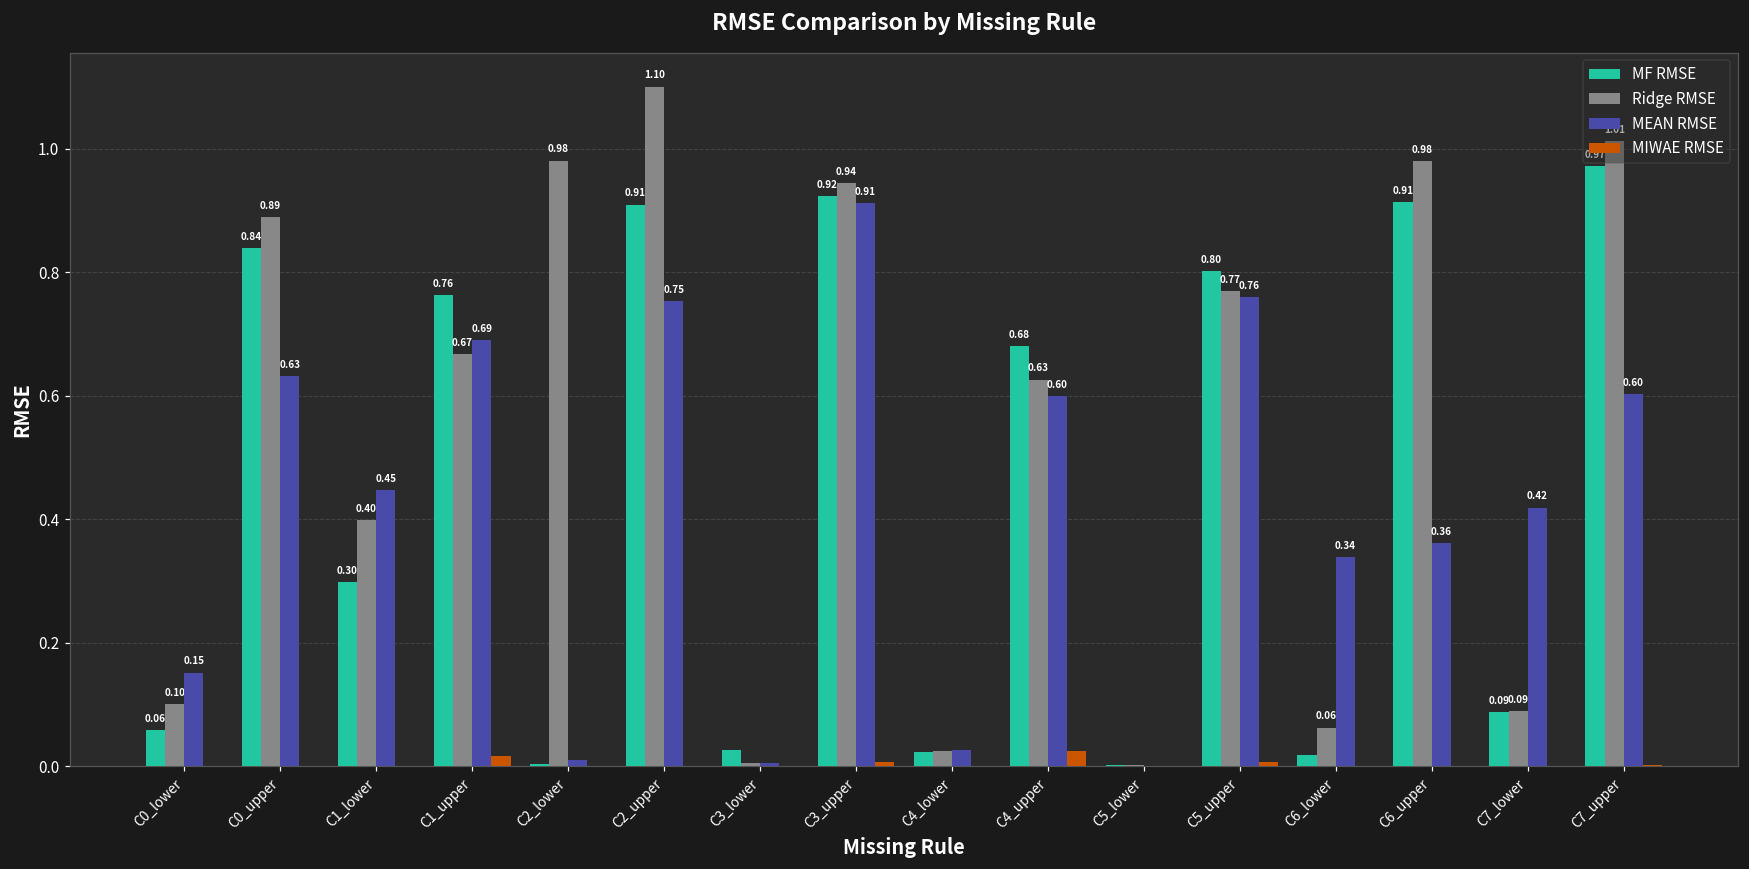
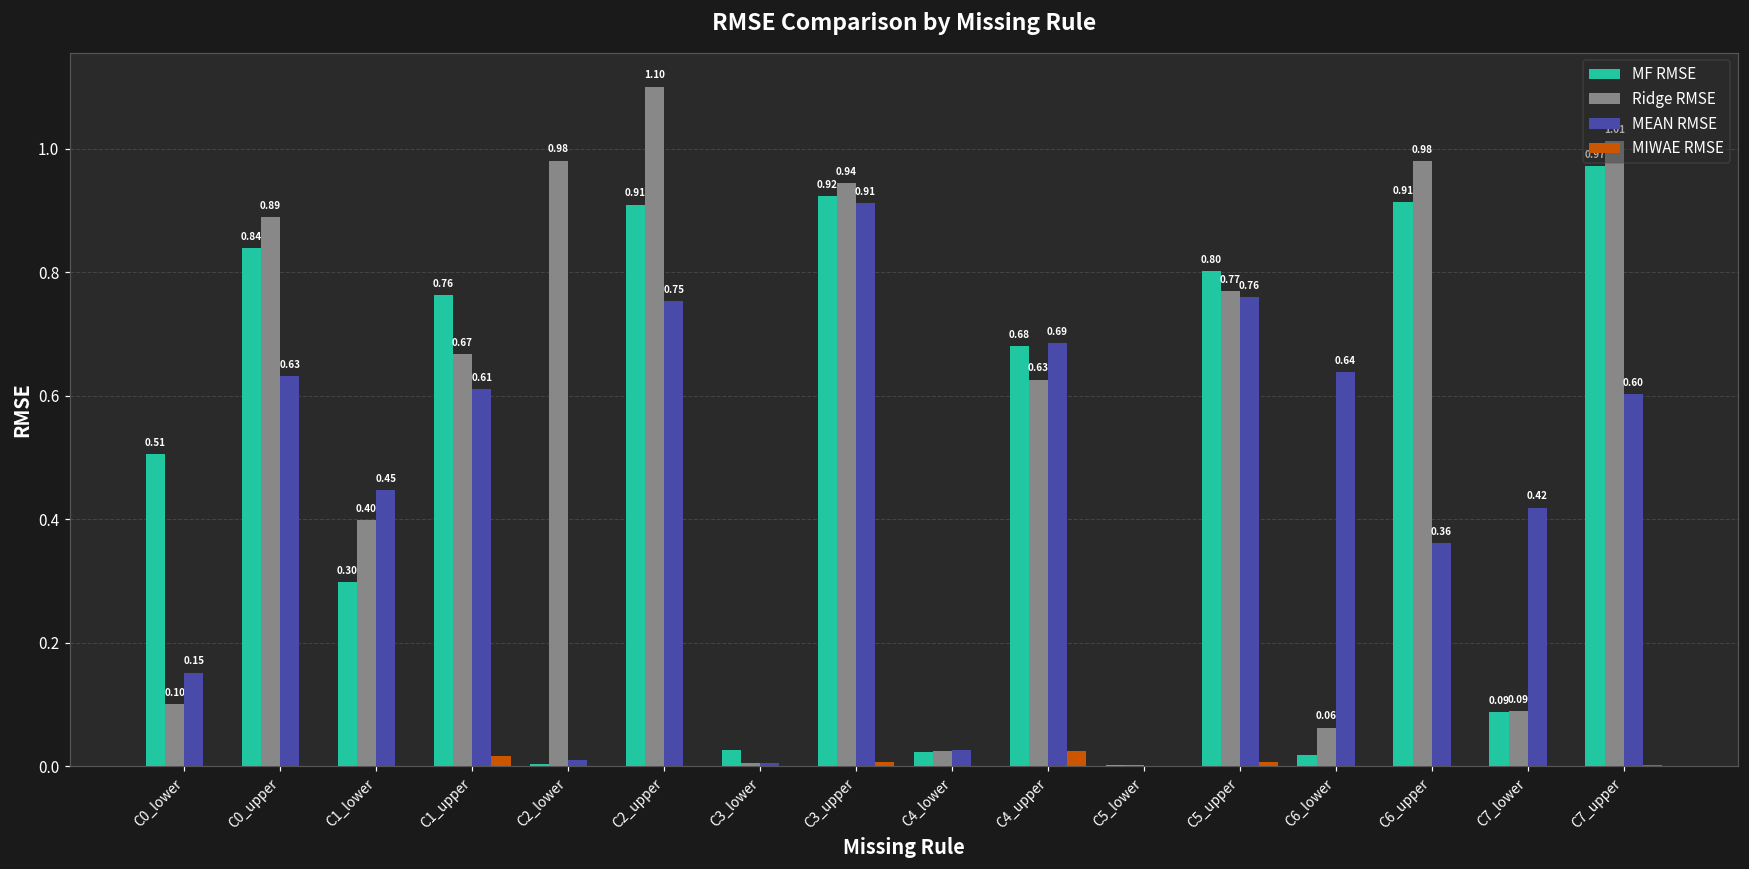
MF RMSE, C0_lower: 0.06 -> 0.51
MEAN RMSE, C1_upper: 0.69 -> 0.61
MEAN RMSE, C4_upper: 0.60 -> 0.69
MEAN RMSE, C6_lower: 0.34 -> 0.64
